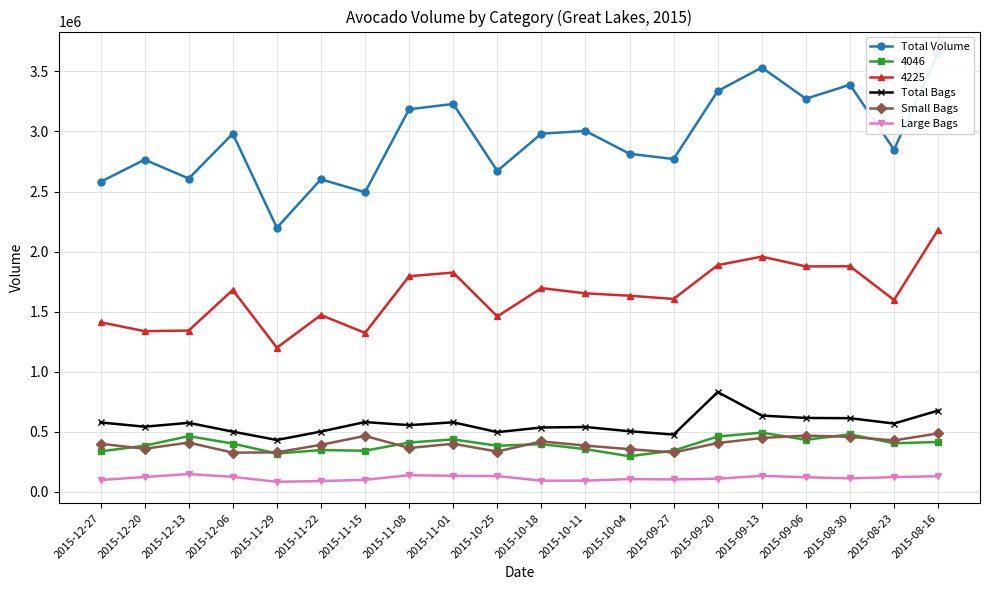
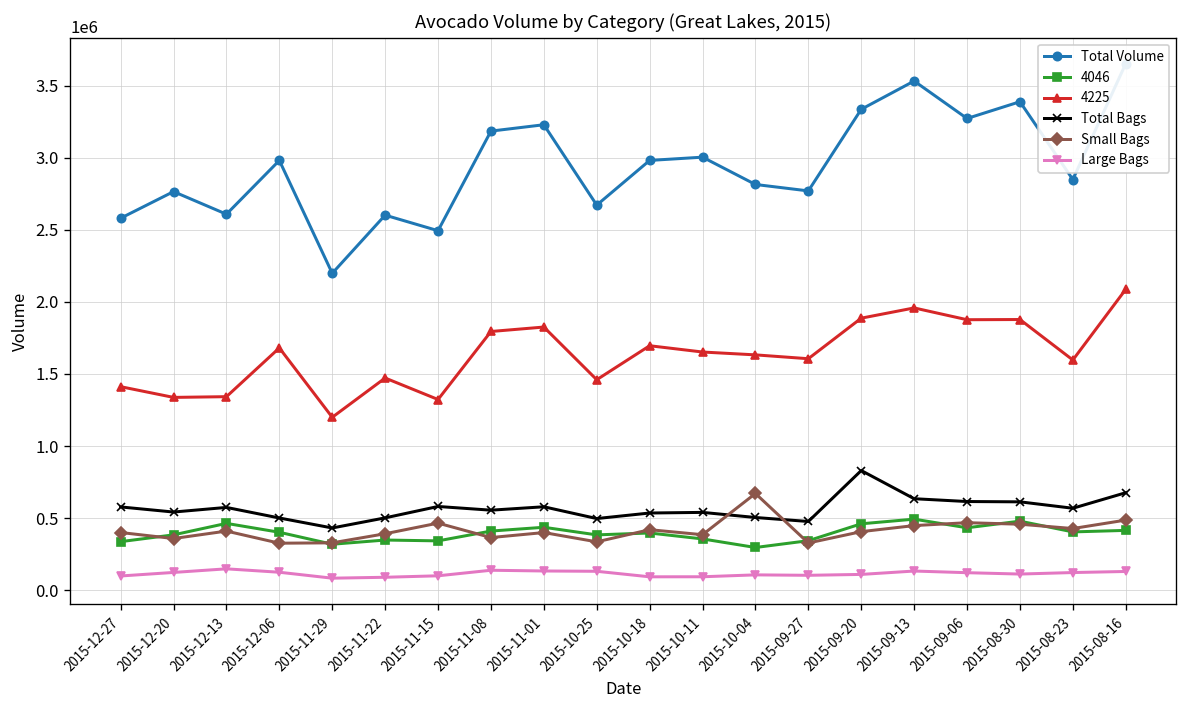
Small Bags, 2015-10-04: 350000 -> 670000
4225, 2015-08-16: 2180000 -> 2090000
